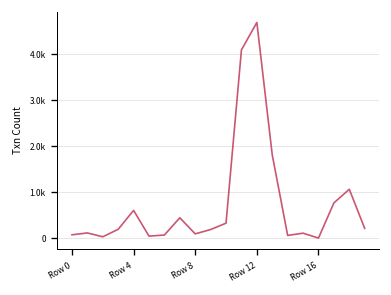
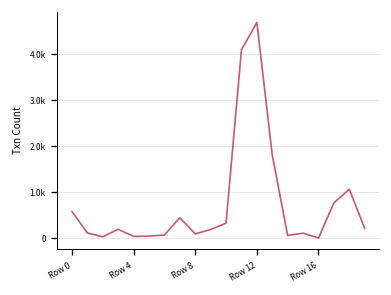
Row 0: 100 -> 600
Row 4: 600 -> 0
